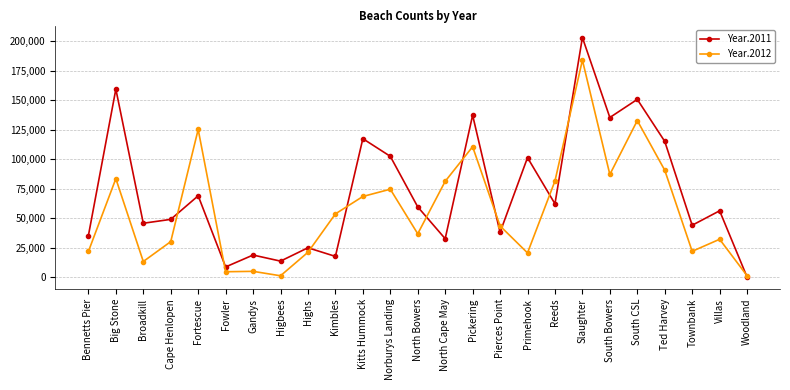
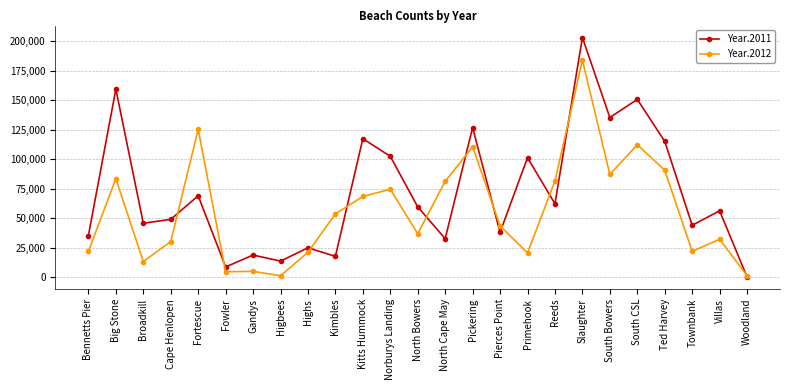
Year.2011, Pickering: 137,000 -> 127,000
Year.2012, South CSL: 133,000 -> 112,000
